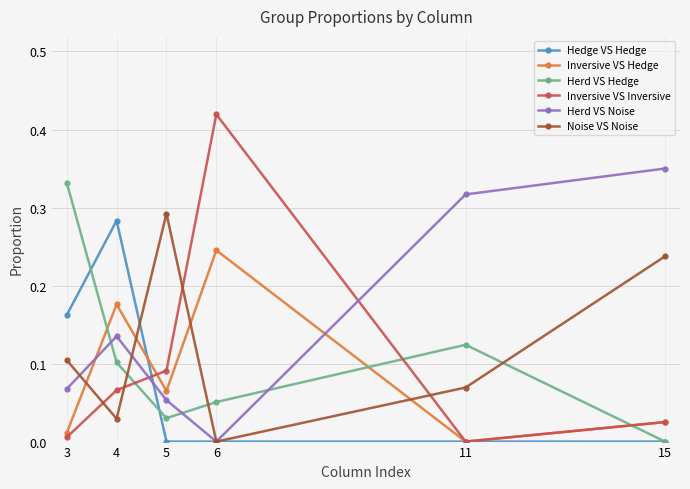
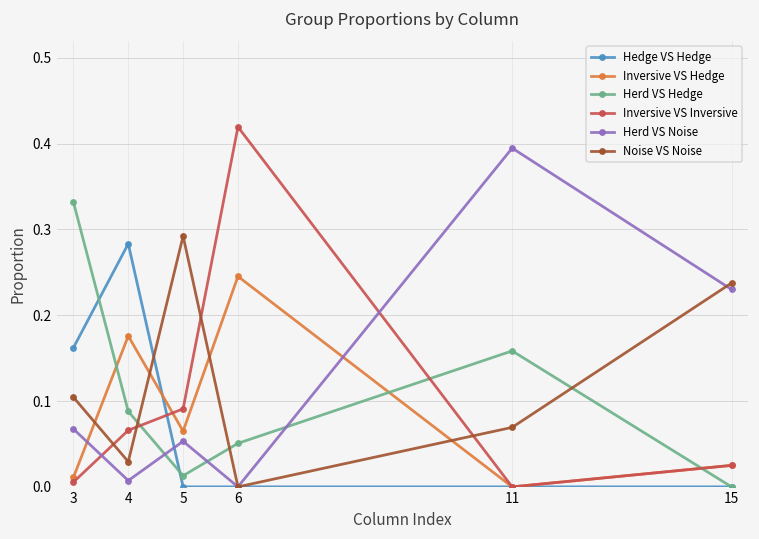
Herd VS Hedge, 4: 0.10 -> 0.09
Herd VS Noise, 4: 0.14 -> 0.01
Herd VS Hedge, 5: 0.03 -> 0.01
Herd VS Hedge, 11: 0.12 -> 0.16
Herd VS Noise, 11: 0.32 -> 0.39
Herd VS Noise, 15: 0.35 -> 0.23
